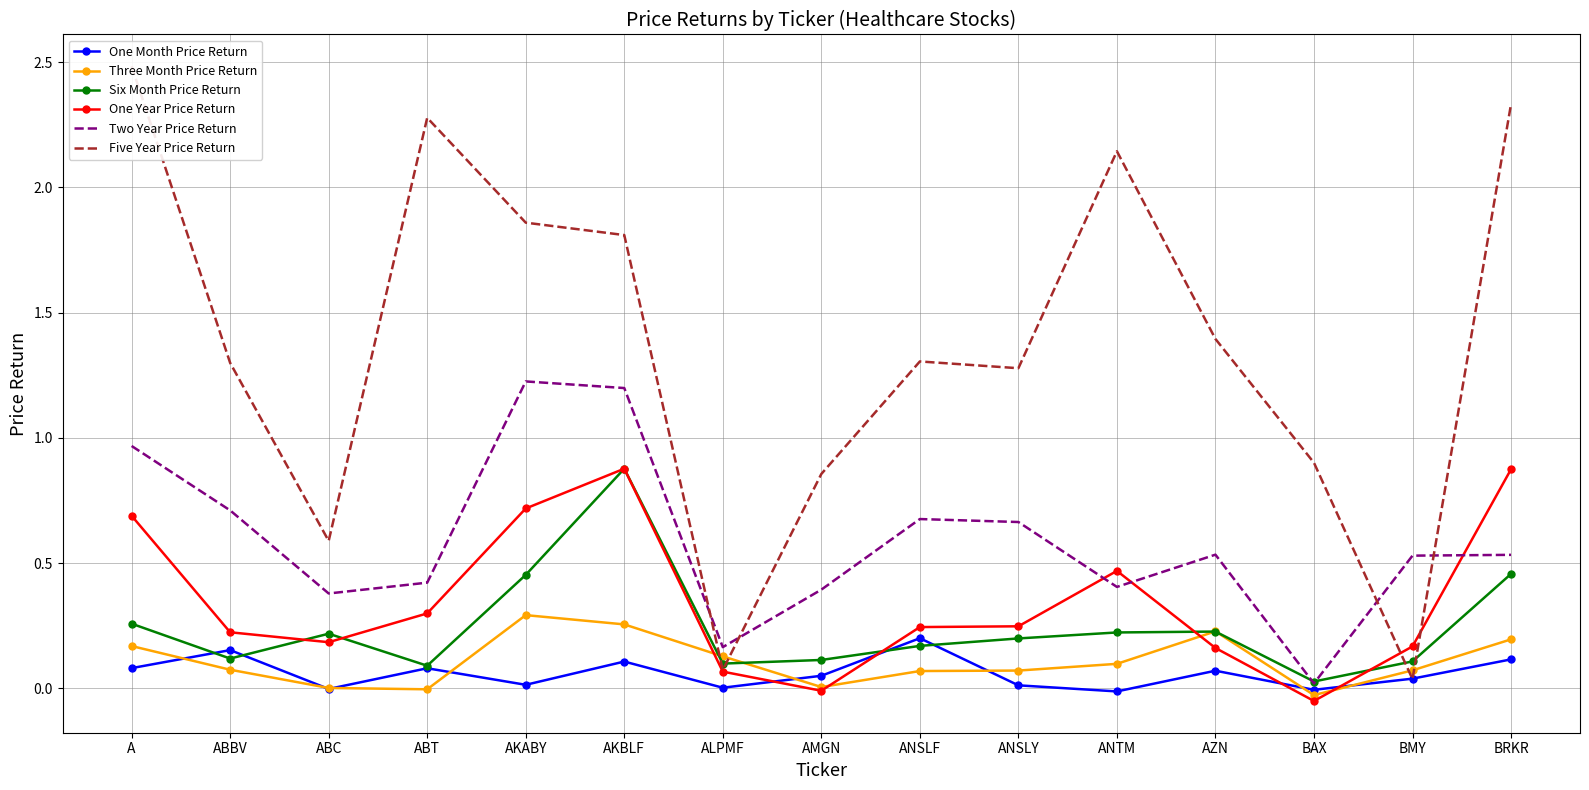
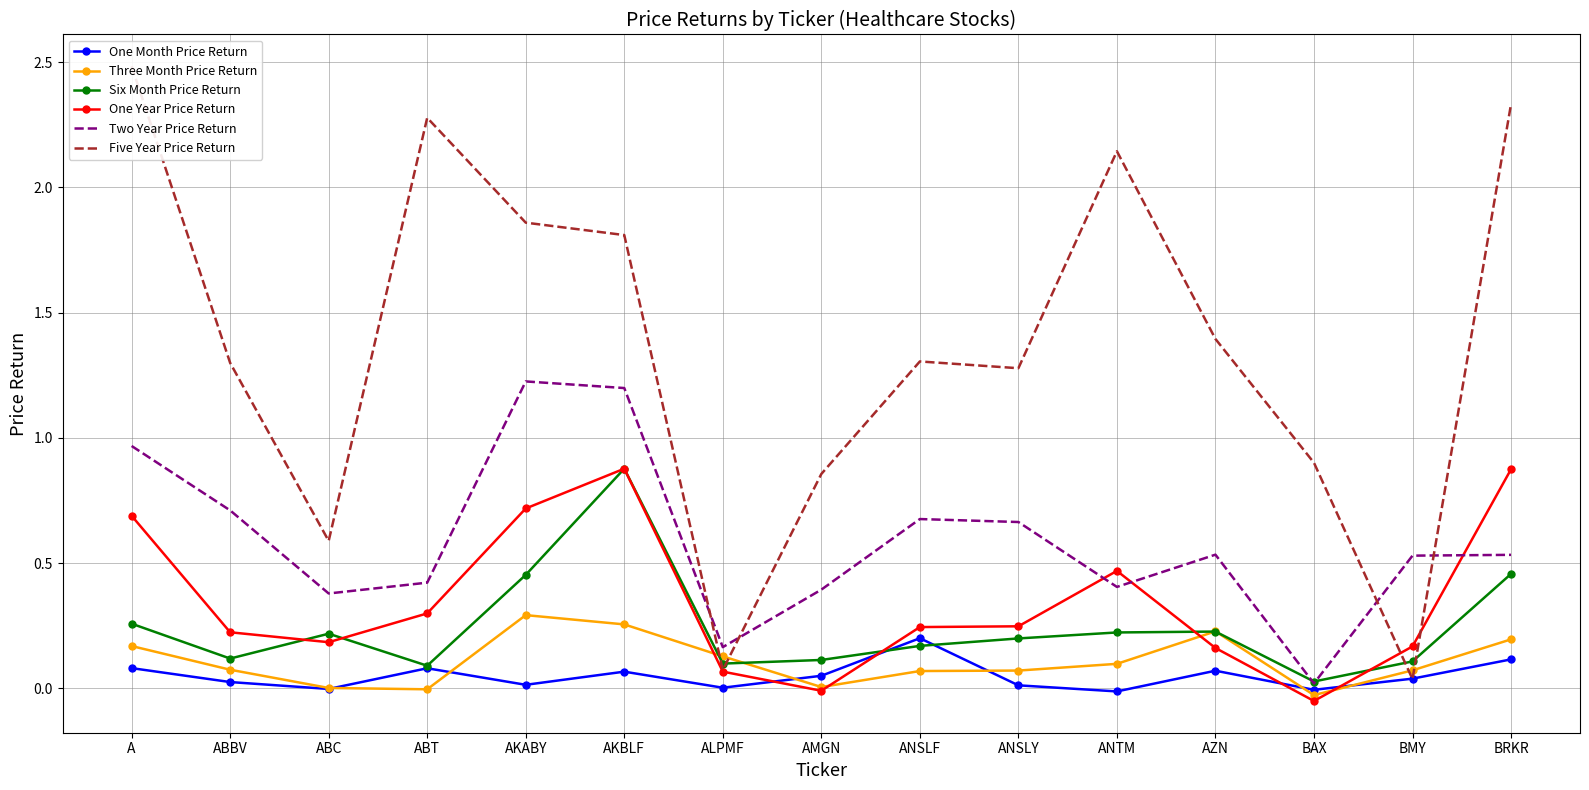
One Month Price Return, ABBV: 0.15 -> 0.03
One Month Price Return, AKBLF: 0.11 -> 0.07
